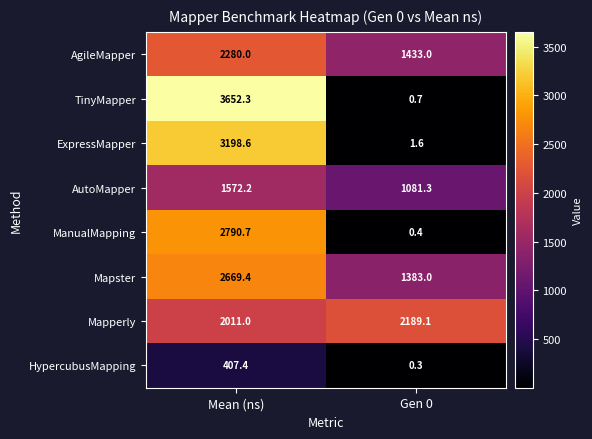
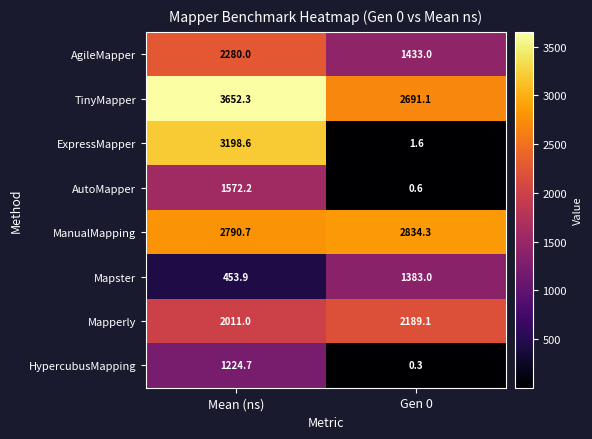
TinyMapper, Gen 0: 0.7 -> 2691.1
AutoMapper, Gen 0: 1081.3 -> 0.6
ManualMapping, Gen 0: 0.4 -> 2834.3
Mapster, Mean (ns): 2669.4 -> 453.9
HypercubusMapping, Mean (ns): 407.4 -> 1224.7
